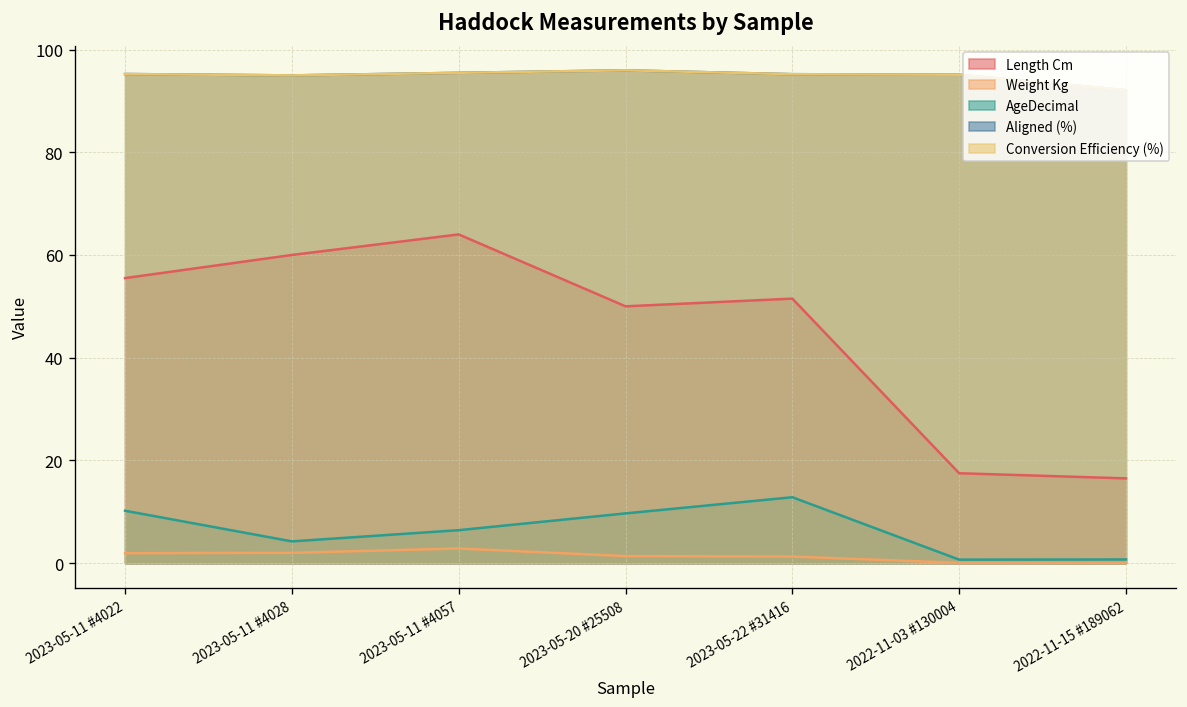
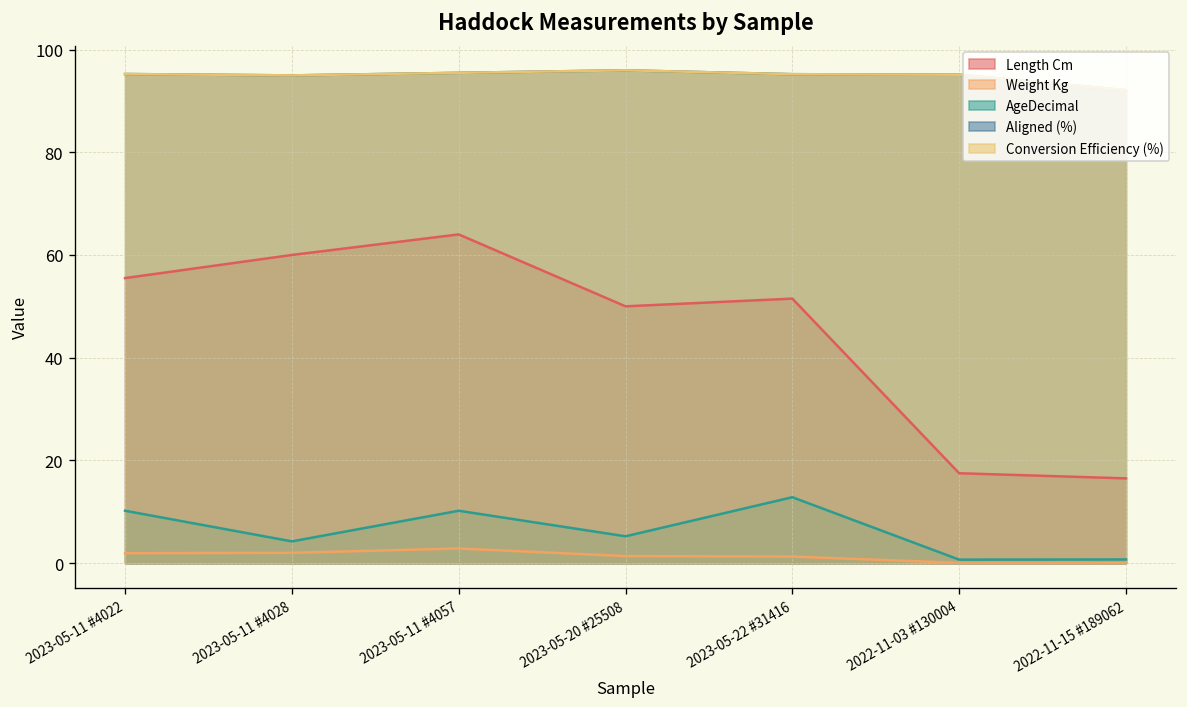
AgeDecimal, 2023-05-11 #4057: 6 -> 10
AgeDecimal, 2023-05-20 #25508: 10 -> 5
